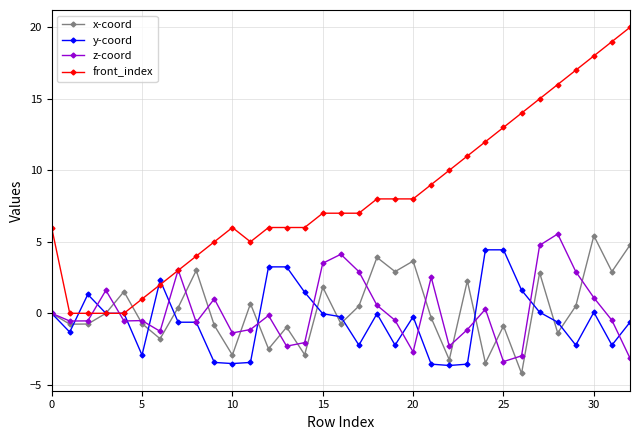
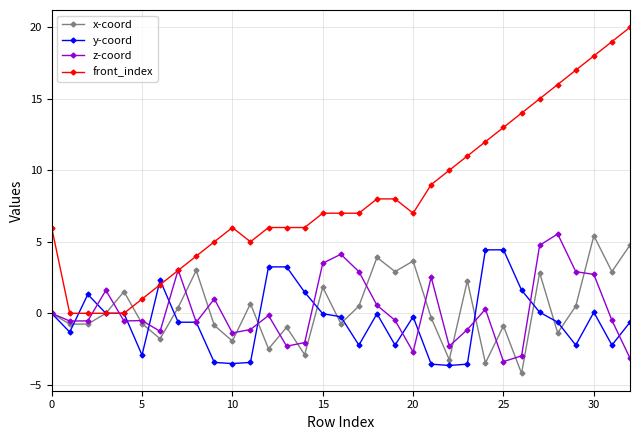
x-coord, 10: -2.9 -> -1.9
front_index, 20: 8 -> 7
z-coord, 30: 1.1 -> 2.7
